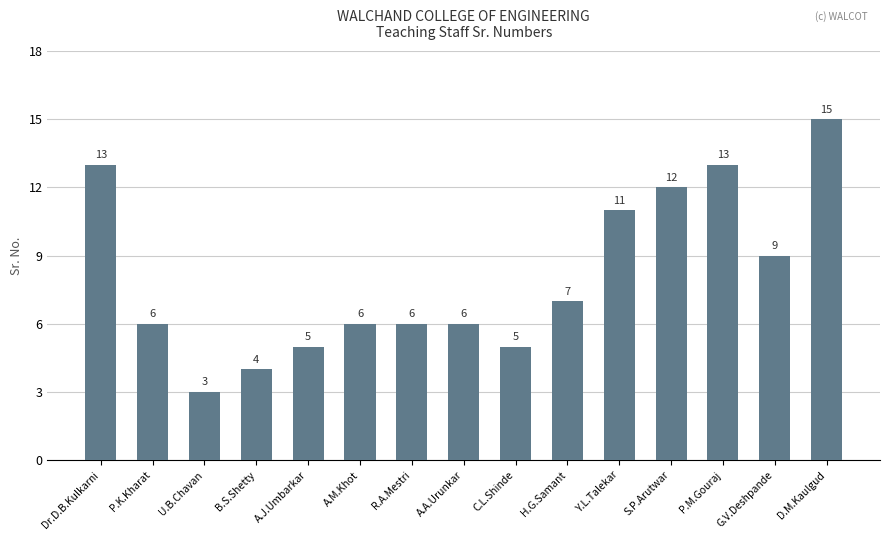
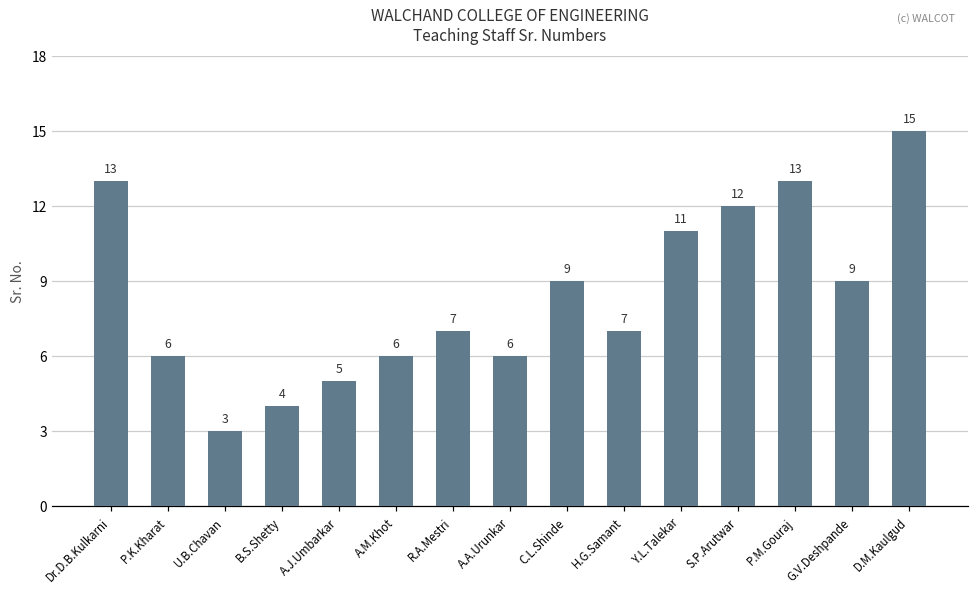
R.A.Mestri: 6 -> 7
C.L.Shinde: 5 -> 9
